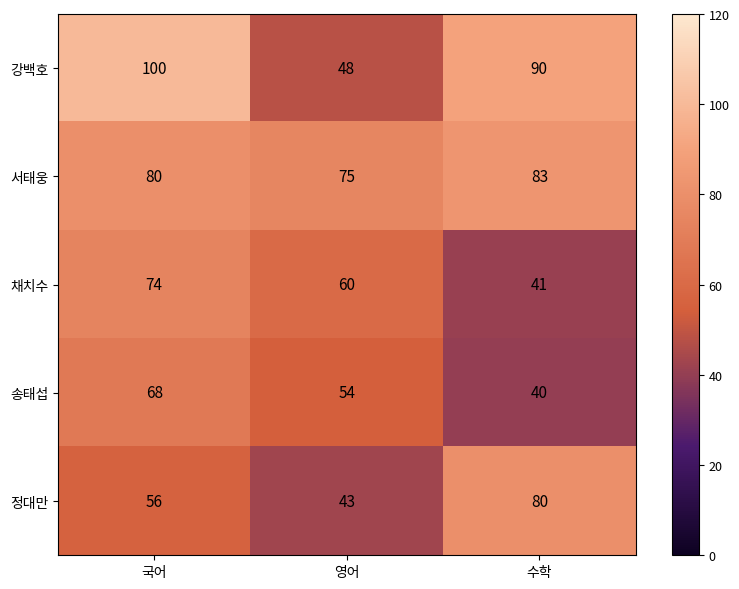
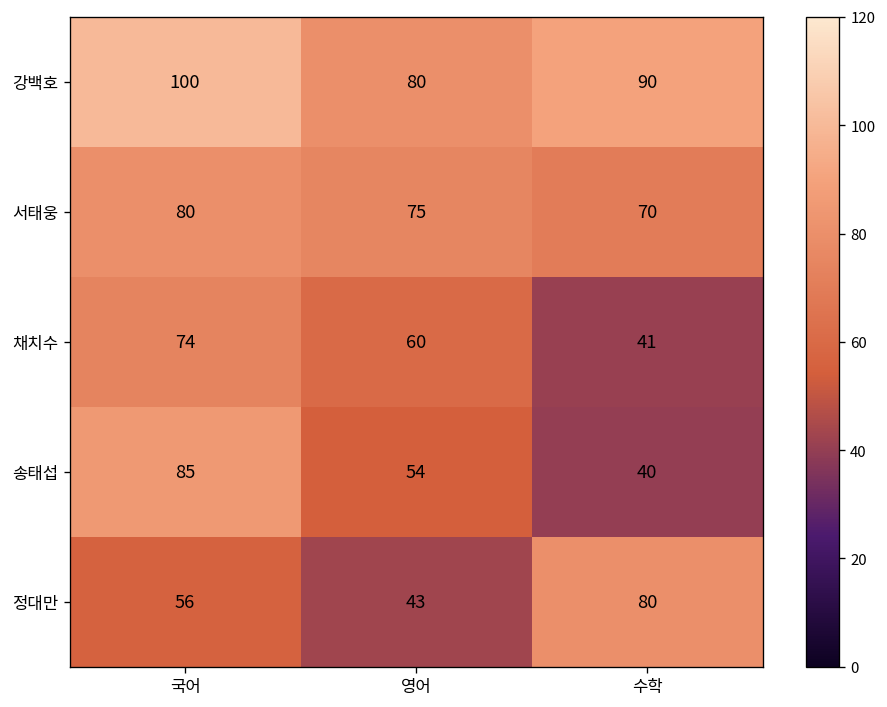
강백호, 영어: 48 -> 80
서태웅, 수학: 83 -> 70
송태섭, 국어: 68 -> 85
